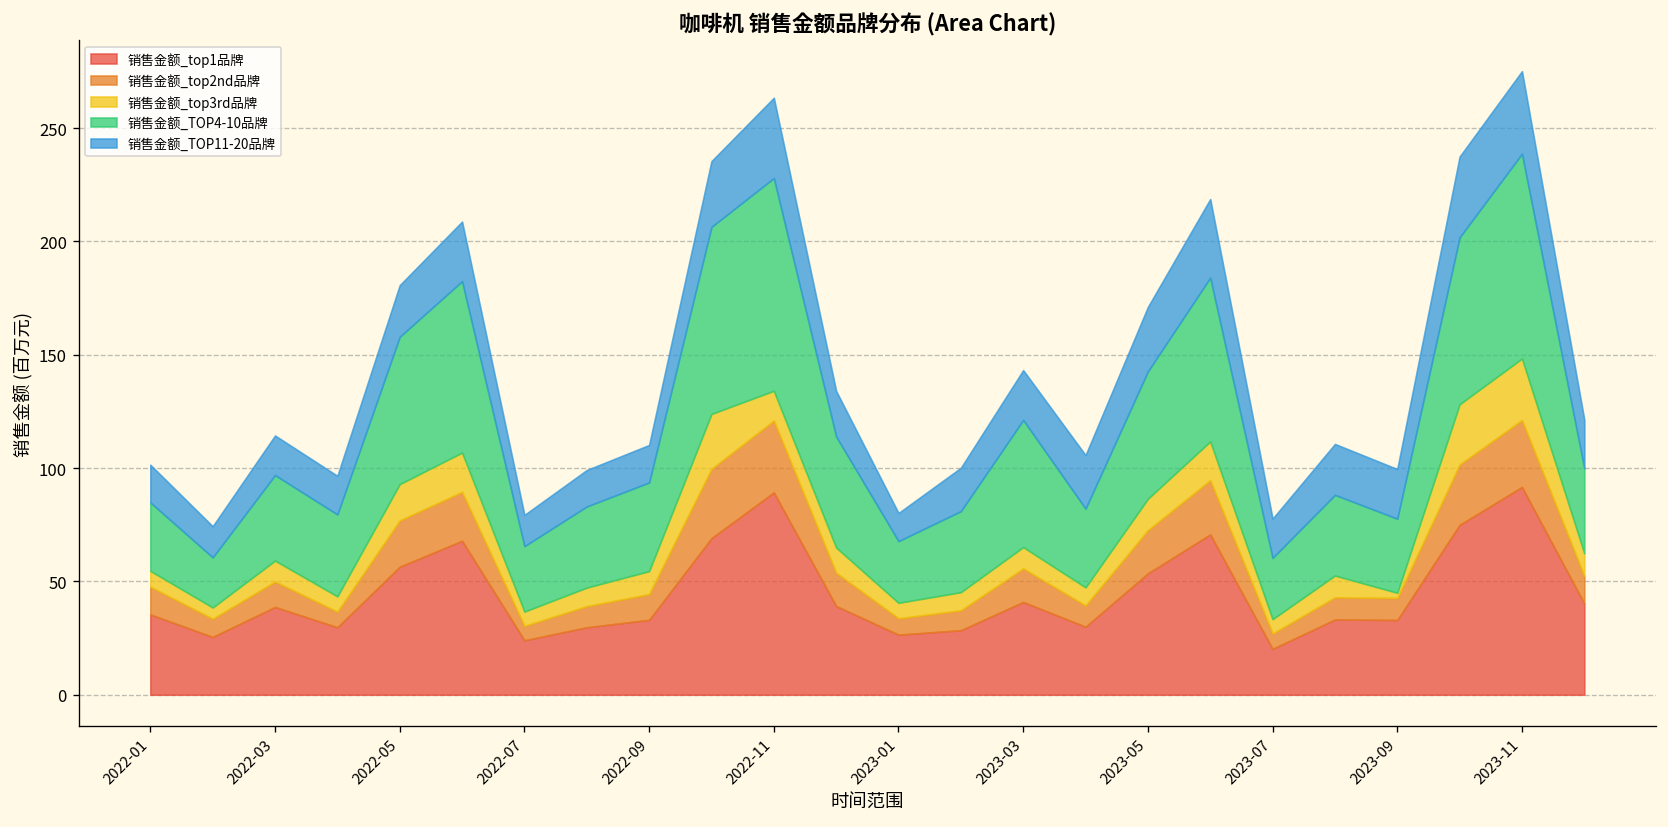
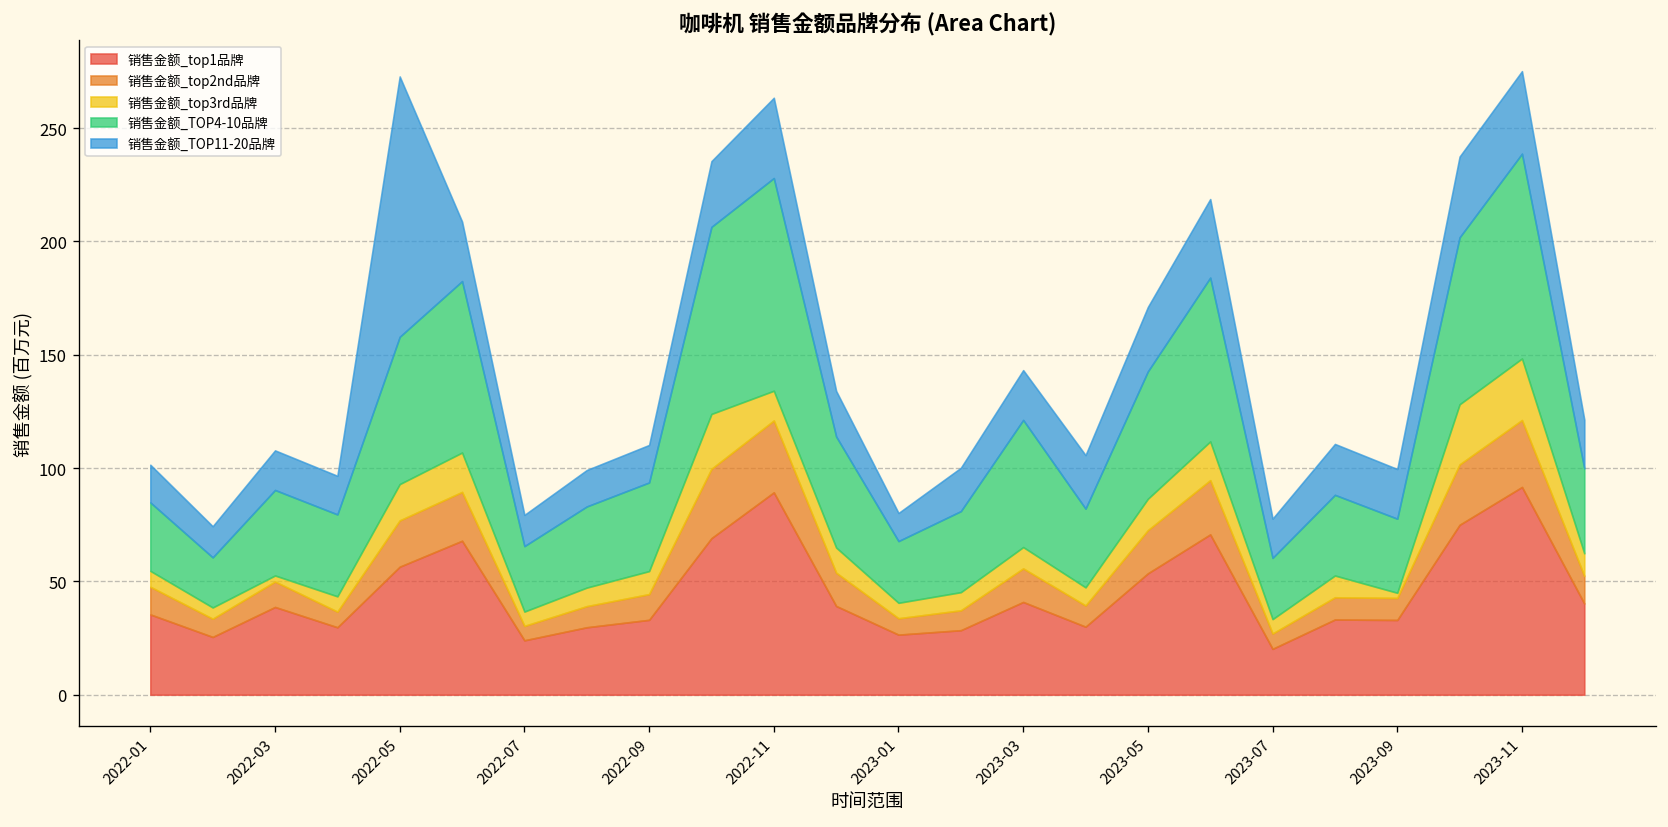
销售金额_top3rd品牌, 2022-03: 9 -> 3
销售金额_TOP11-20品牌, 2022-05: 23 -> 115
